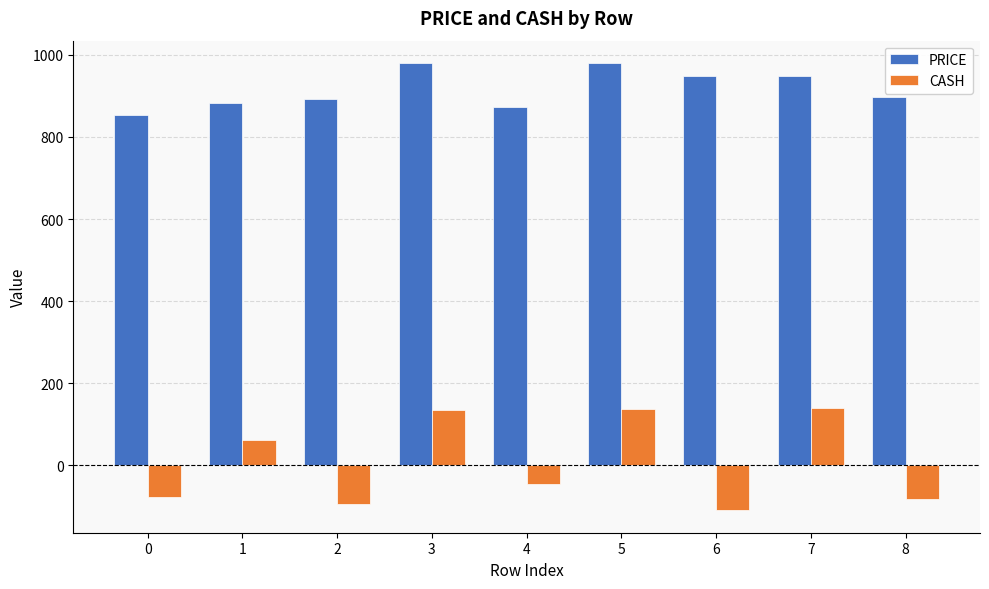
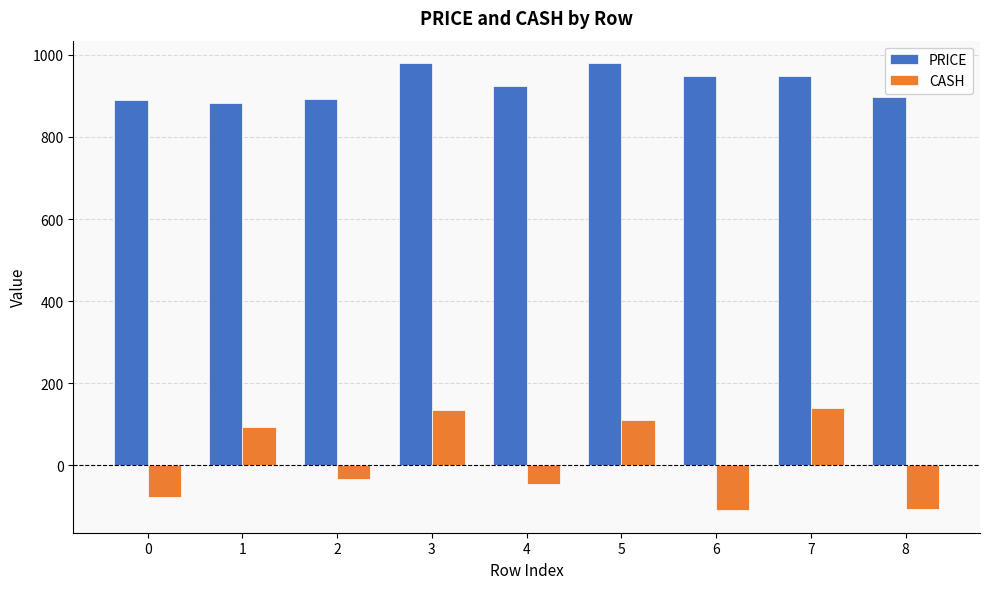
PRICE, 0: 850 -> 890
CASH, 1: 60 -> 90
CASH, 2: -90 -> -30
PRICE, 4: 870 -> 920
CASH, 5: 140 -> 110
CASH, 8: -80 -> -110
